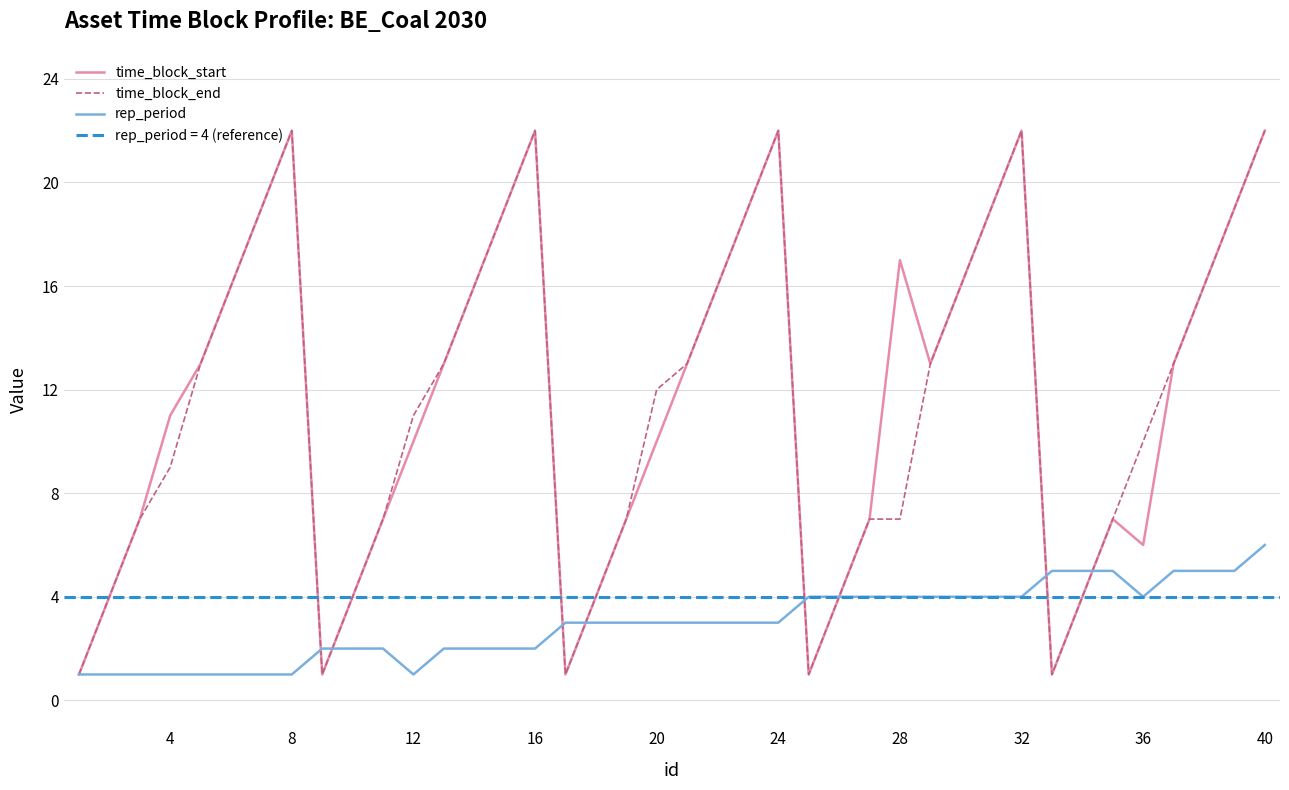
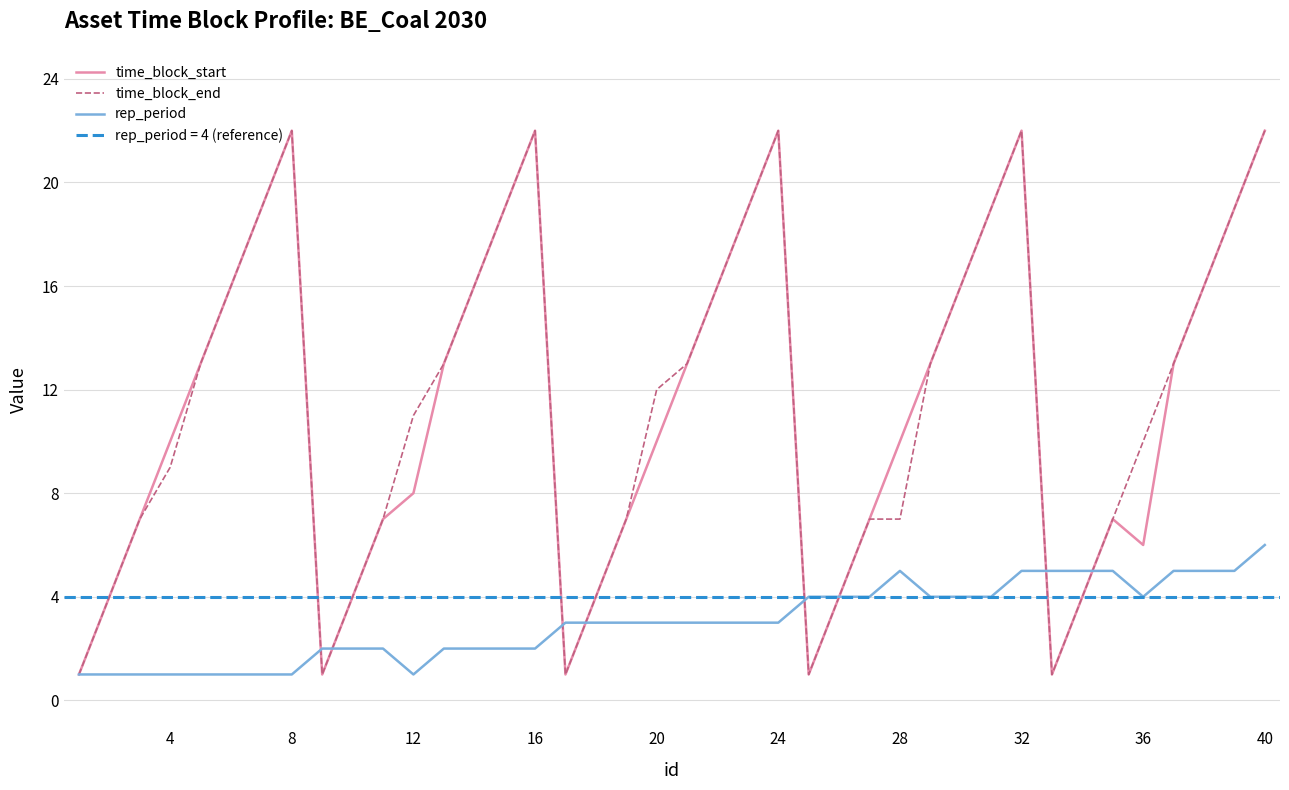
time_block_start, 4: 11 -> 10
time_block_start, 12: 10 -> 8
time_block_start, 28: 17 -> 10
rep_period, 28: 4 -> 5
rep_period, 32: 4 -> 5
